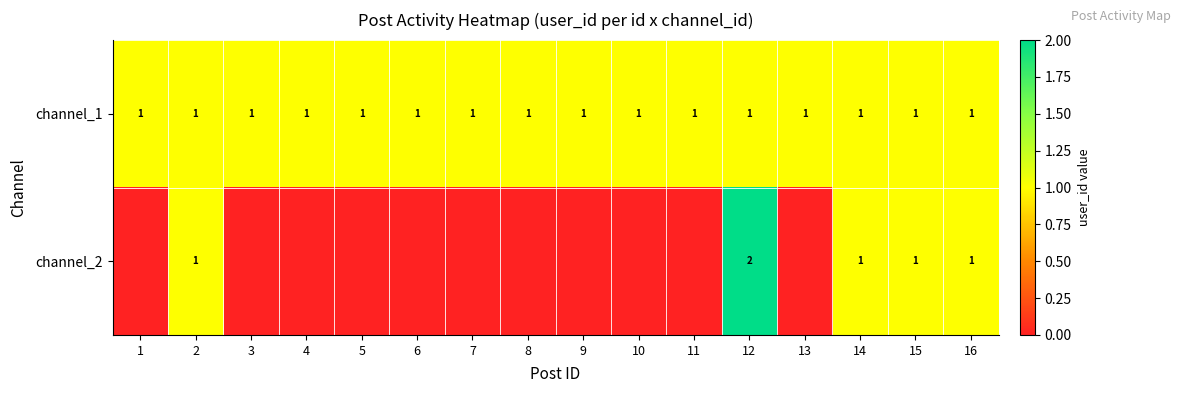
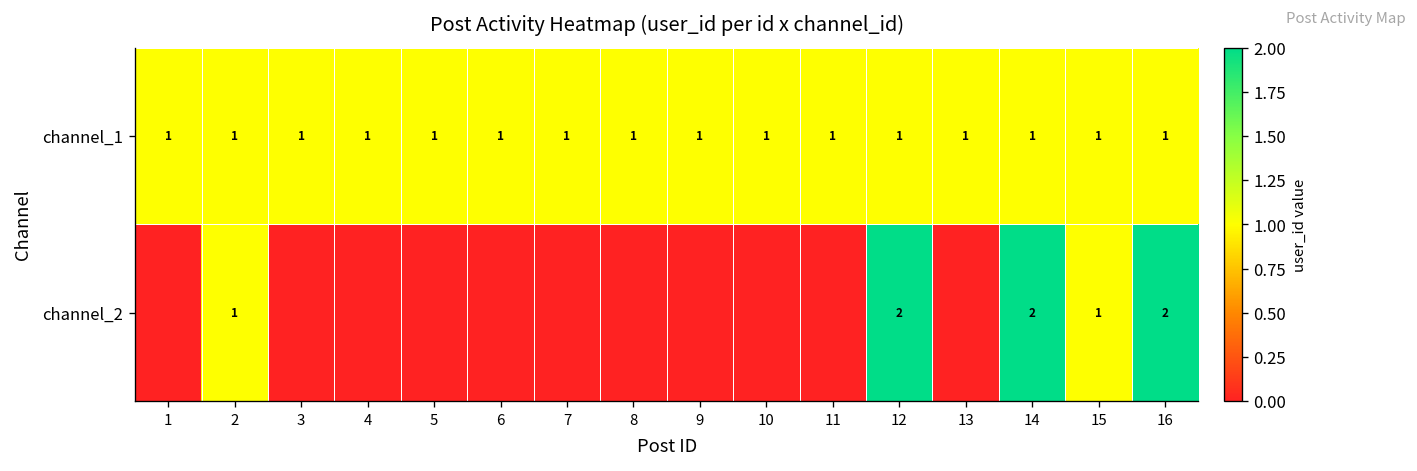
channel_2, 14: 1 -> 2
channel_2, 16: 1 -> 2
